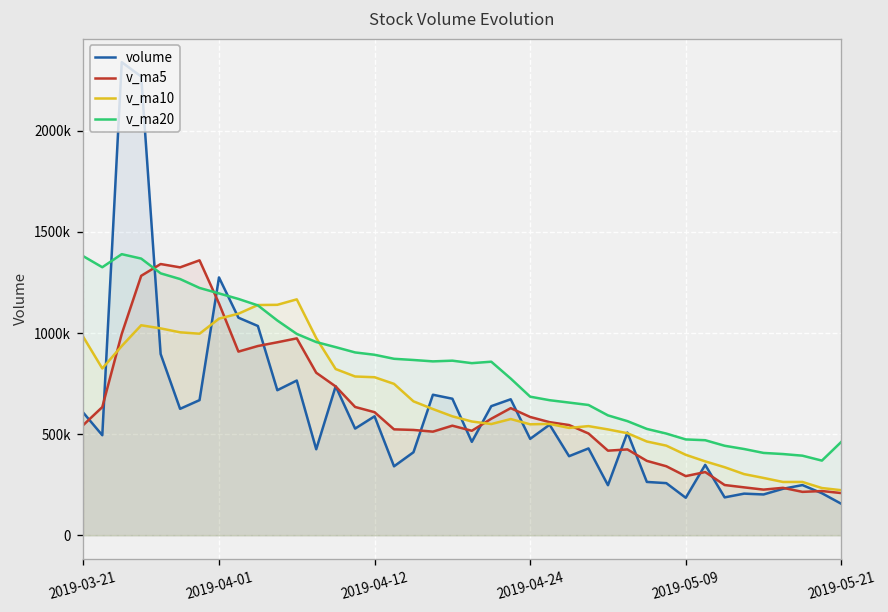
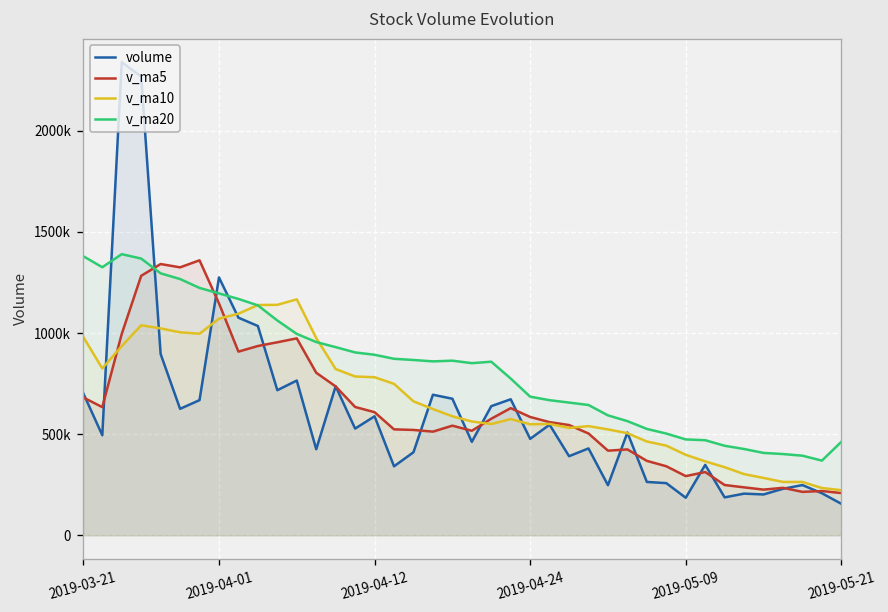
volume, 2019-03-21: 610000 -> 710000
v_ma5, 2019-03-21: 540000 -> 680000
